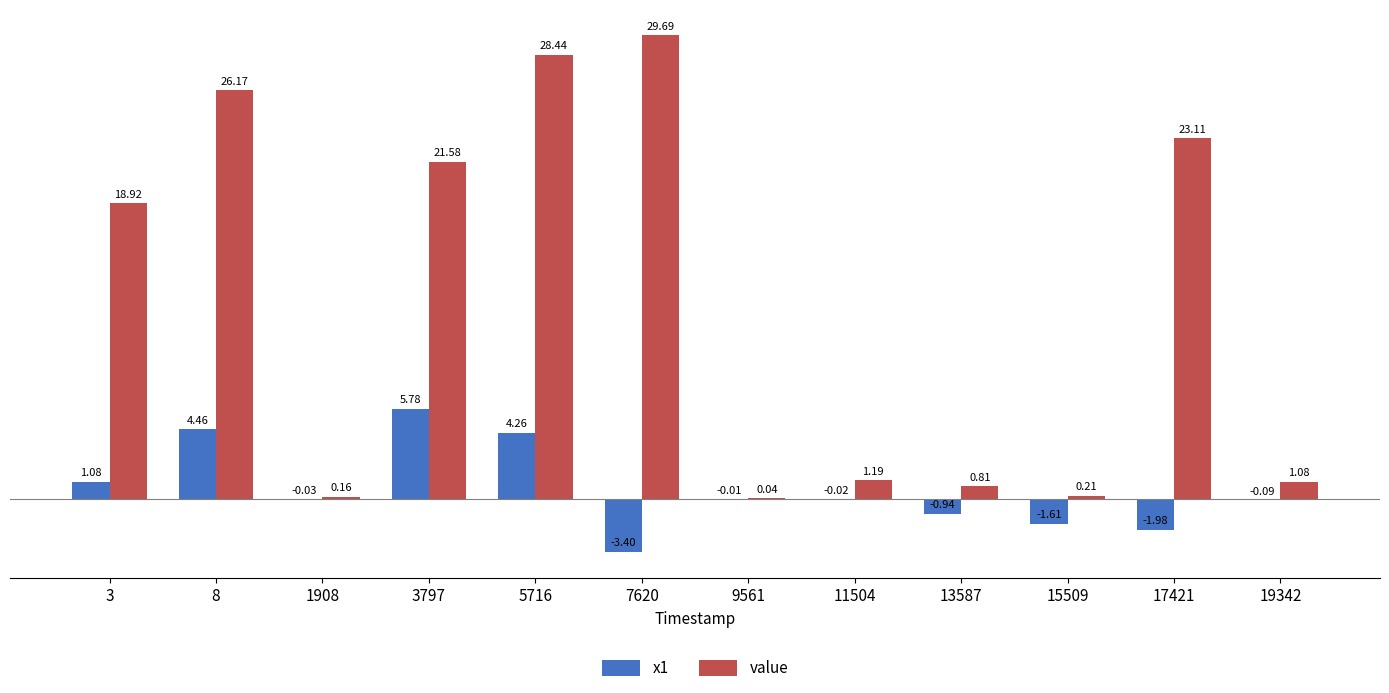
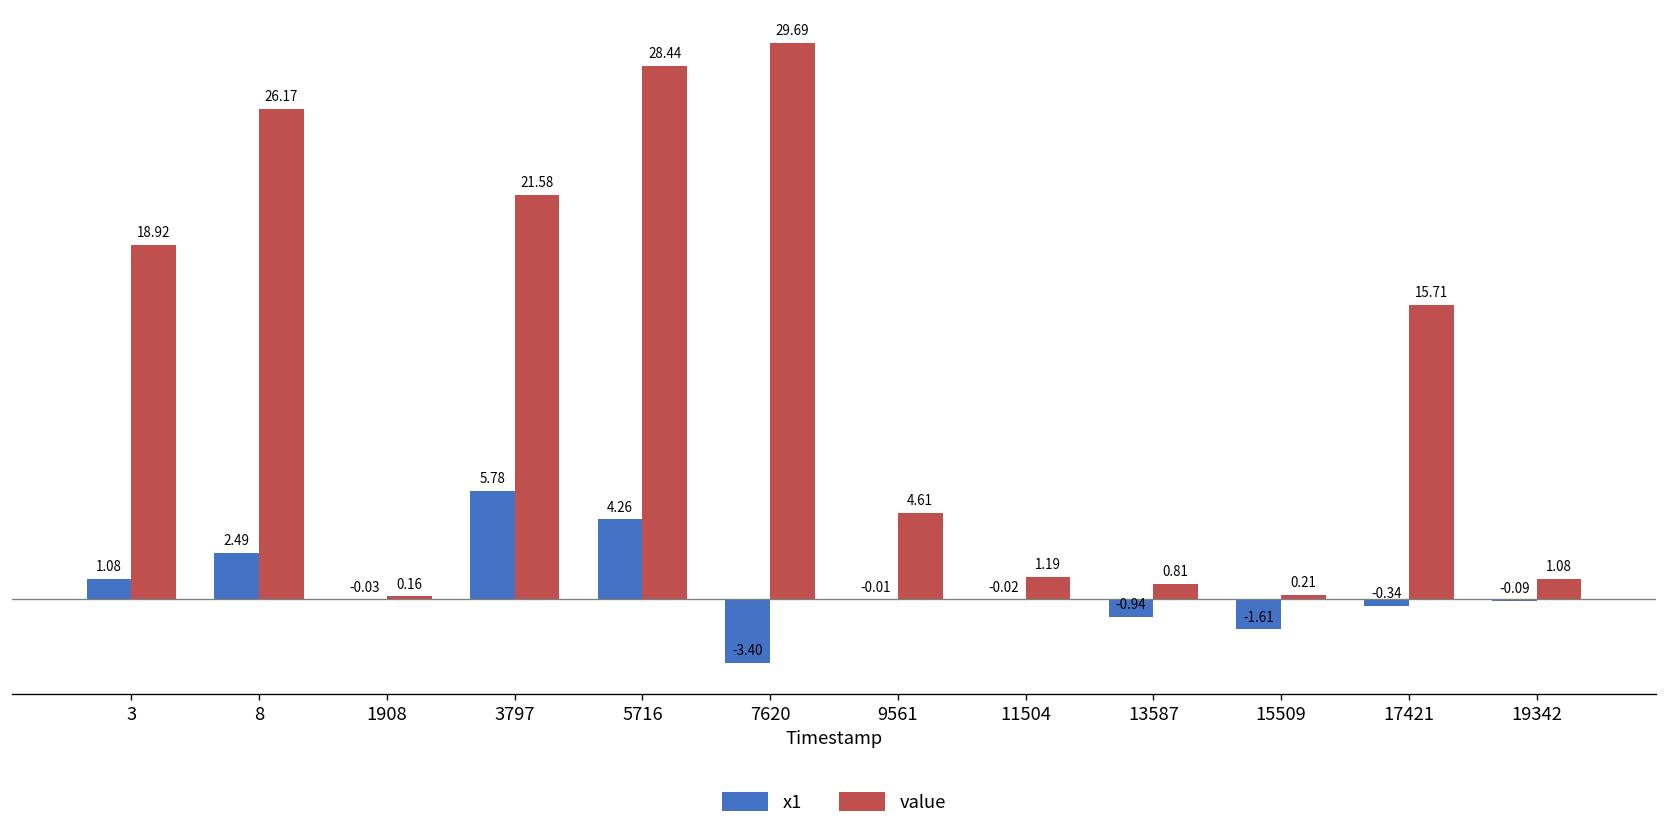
x1, 8: 4.46 -> 2.49
value, 9561: 0.04 -> 4.61
x1, 17421: -1.98 -> -0.34
value, 17421: 23.11 -> 15.71
